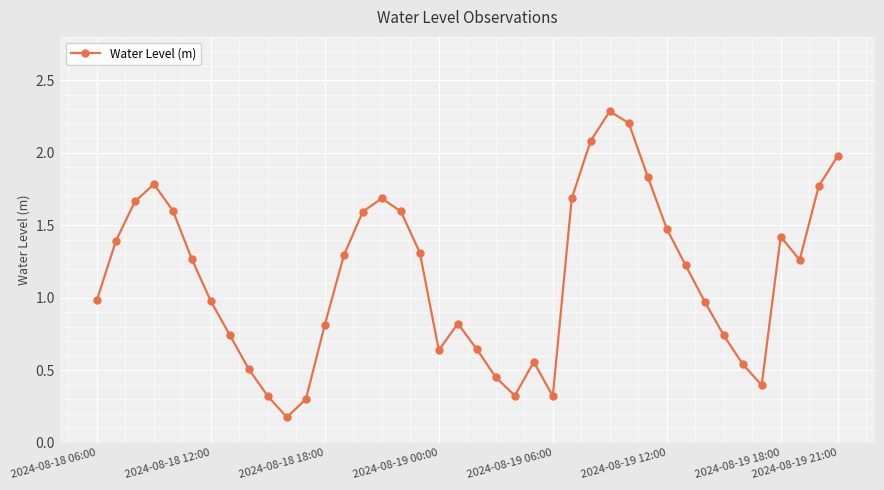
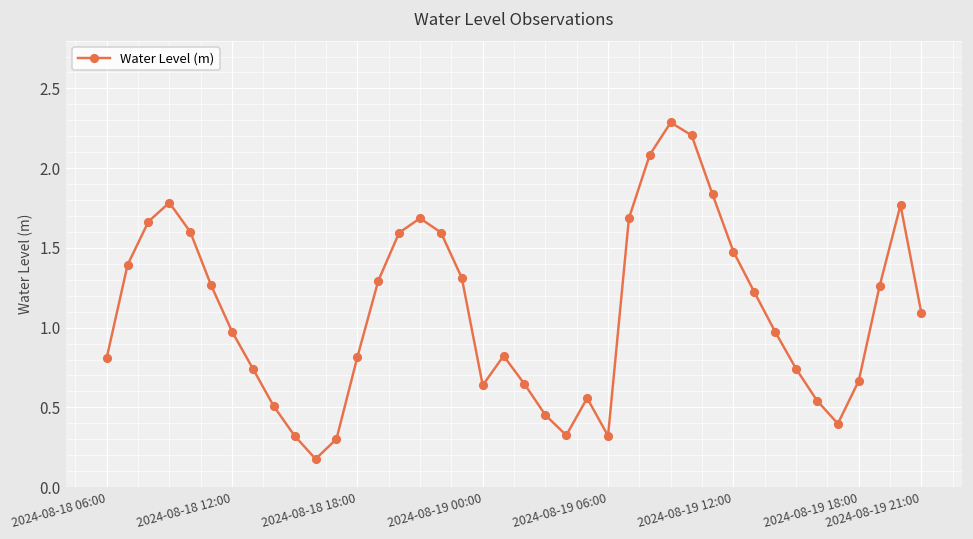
2024-08-18 06:00: 0.99 -> 0.81
2024-08-19 18:00: 1.42 -> 0.67
2024-08-19 21:00: 1.98 -> 1.09
